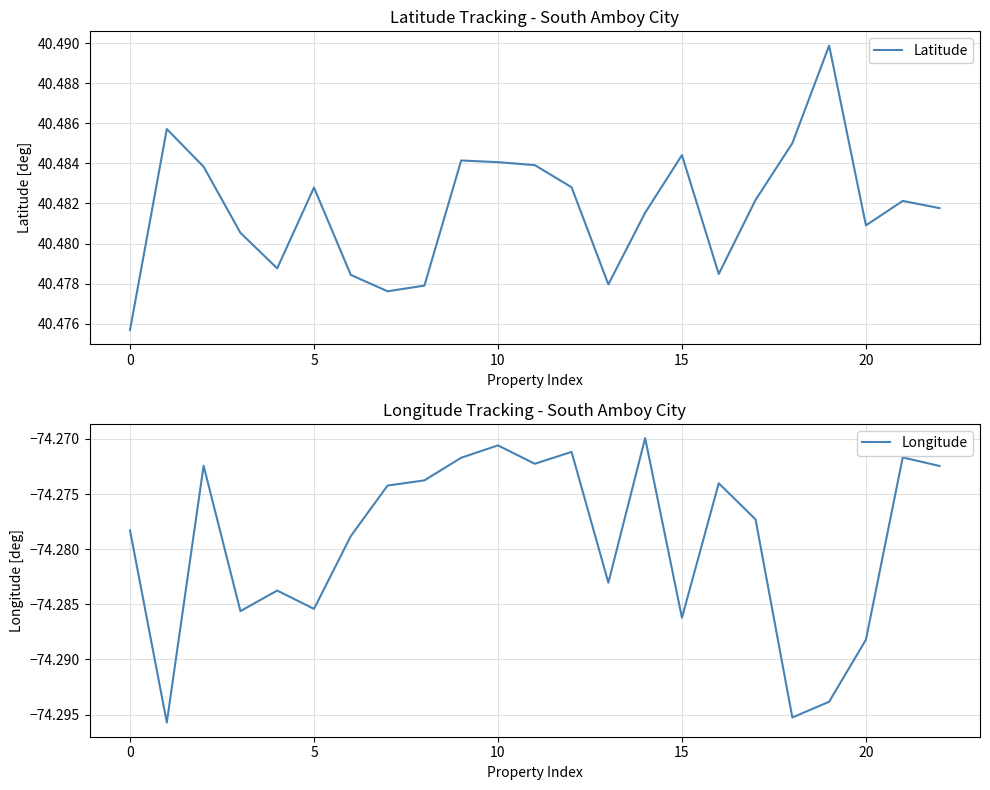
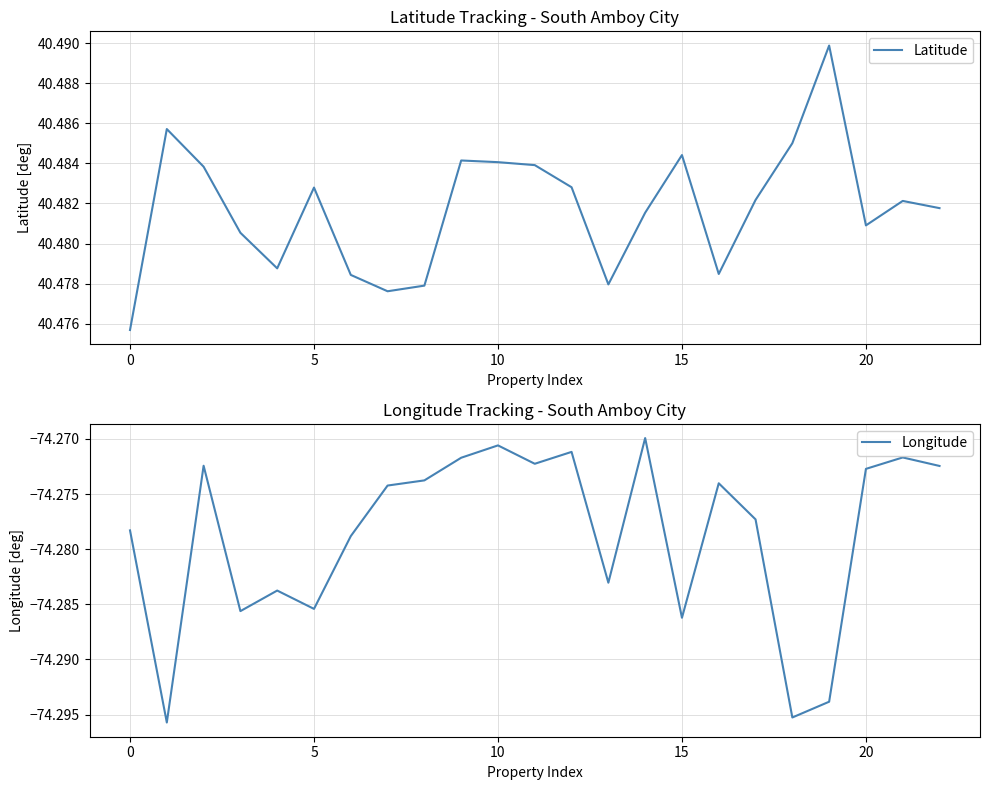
Longitude Tracking - South Amboy City, 20: -74.2882 -> -74.2727
